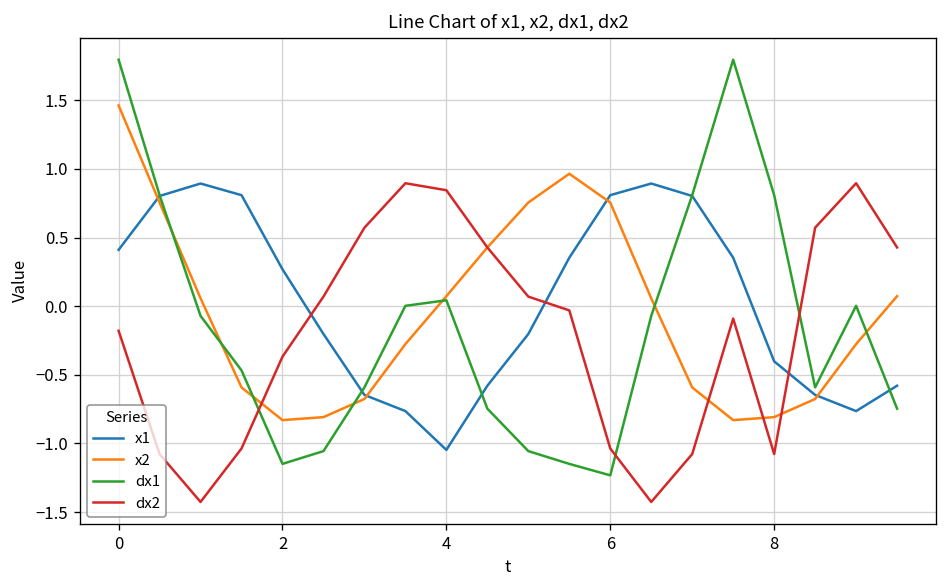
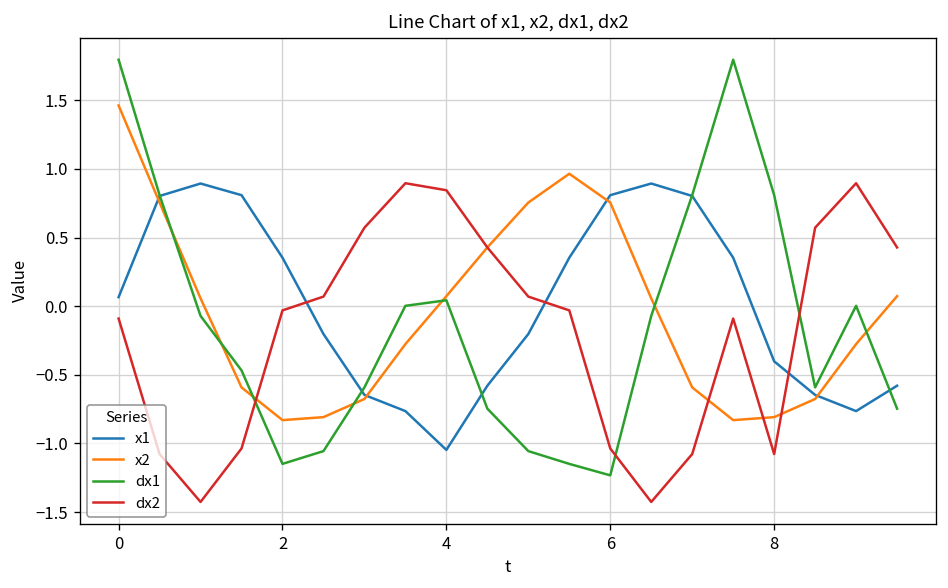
x1, 0: 0.41 -> 0.07
dx2, 0: -0.18 -> -0.09
x1, 2: 0.27 -> 0.35
dx2, 2: -0.37 -> -0.03
